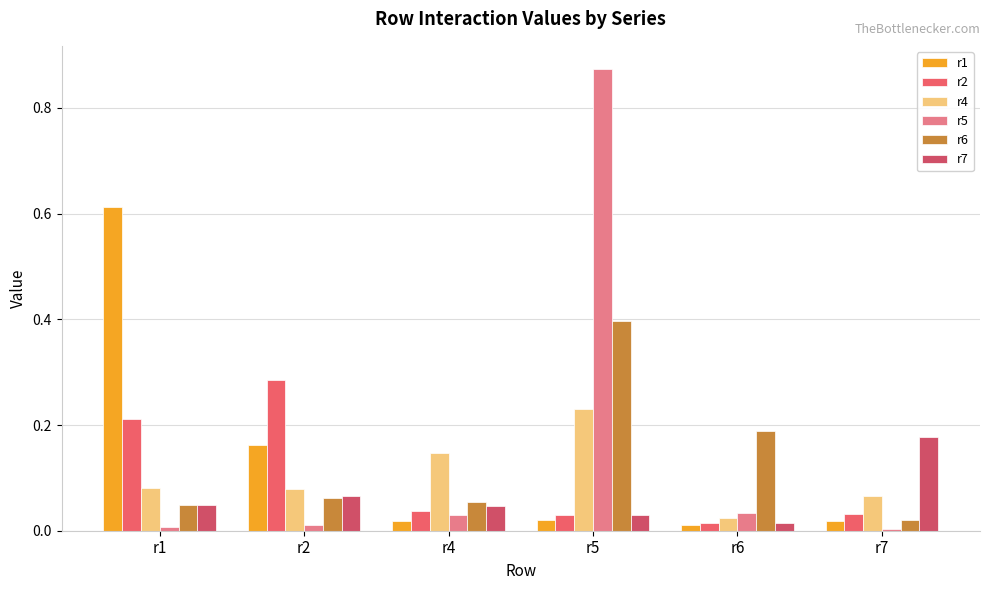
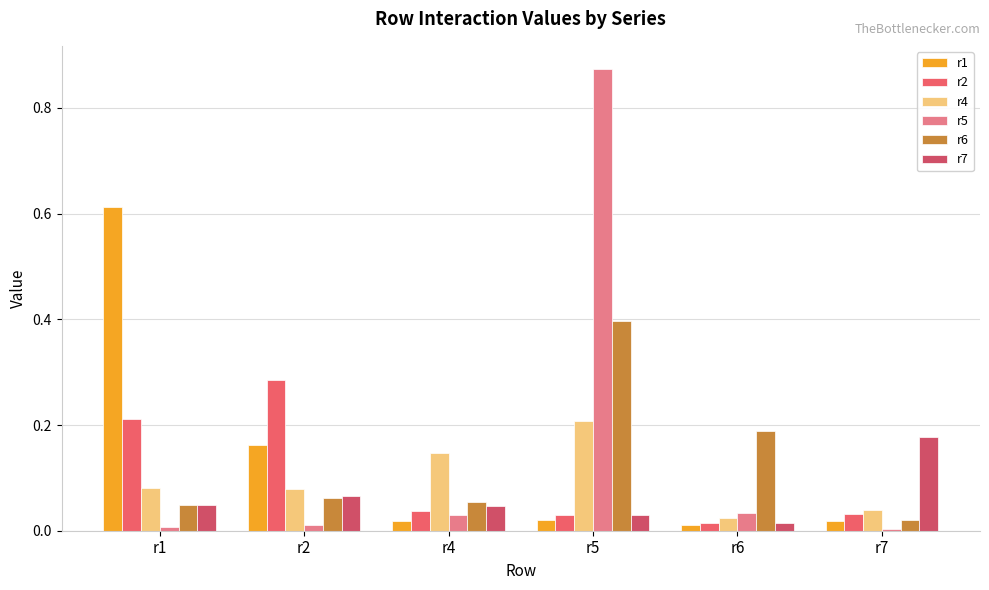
r4, r5: 0.23 -> 0.21
r4, r7: 0.07 -> 0.04
